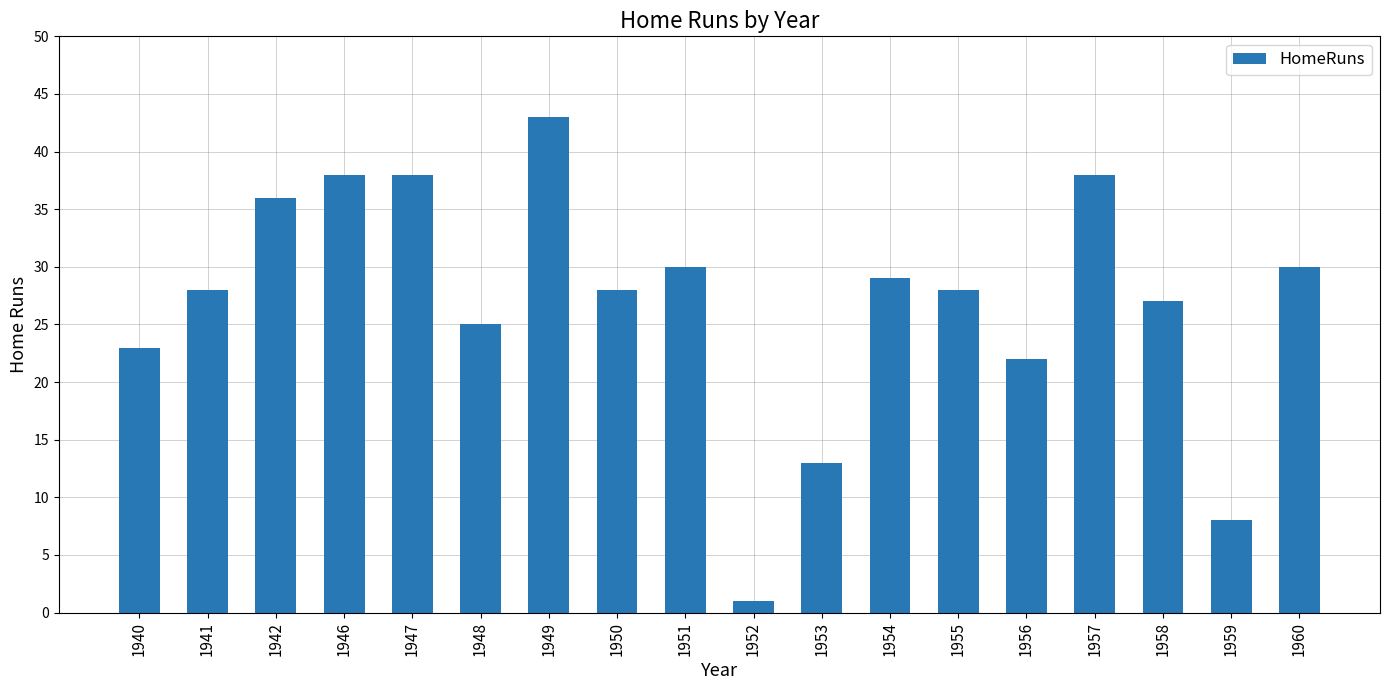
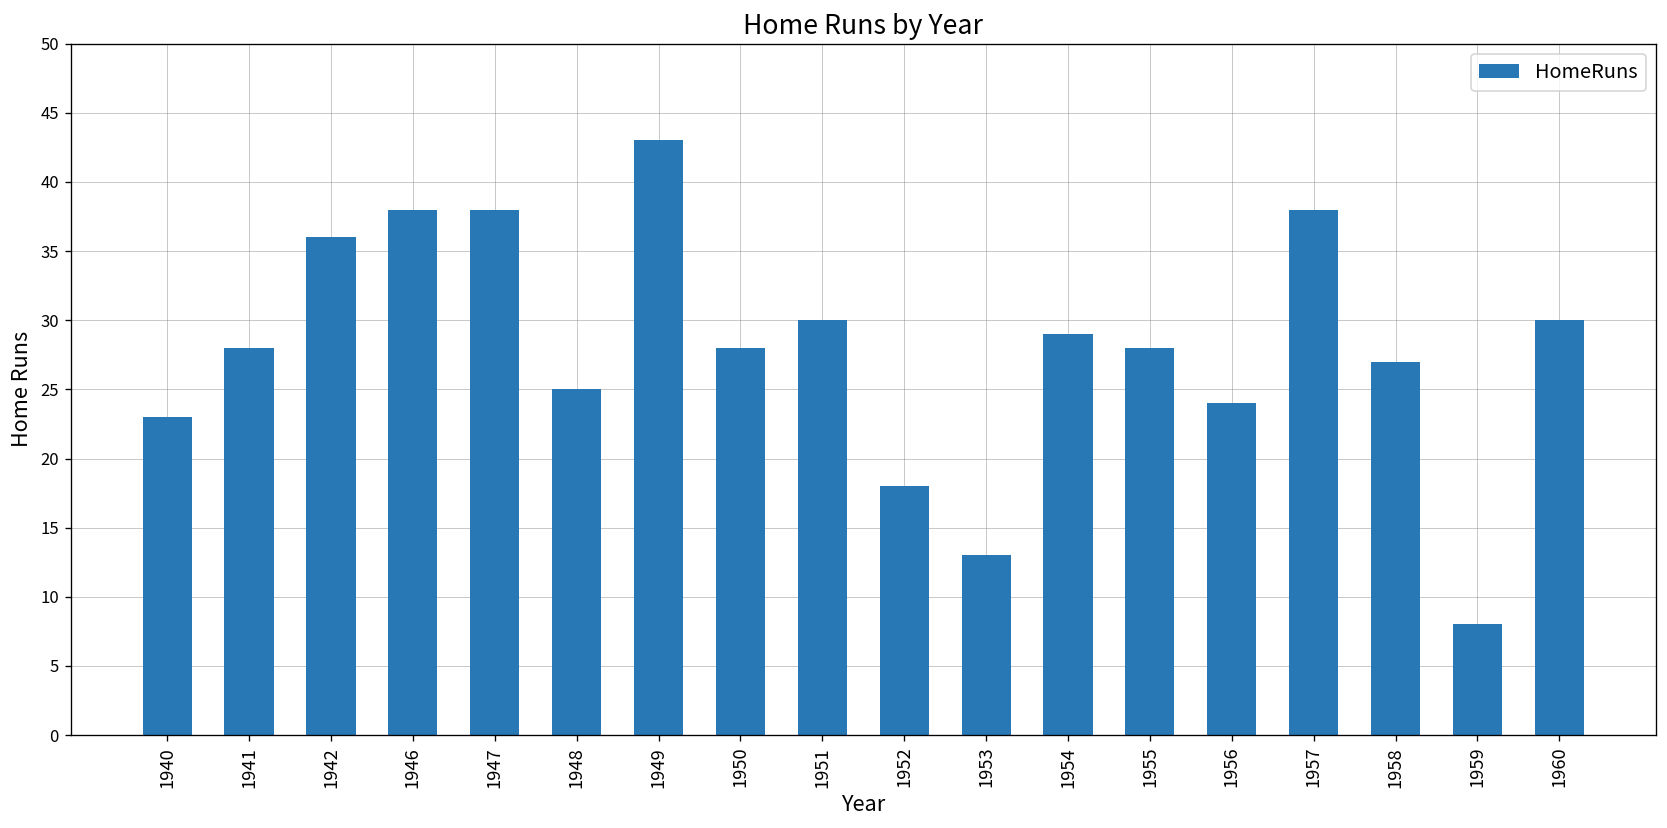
1952: 1 -> 18
1956: 22 -> 24
